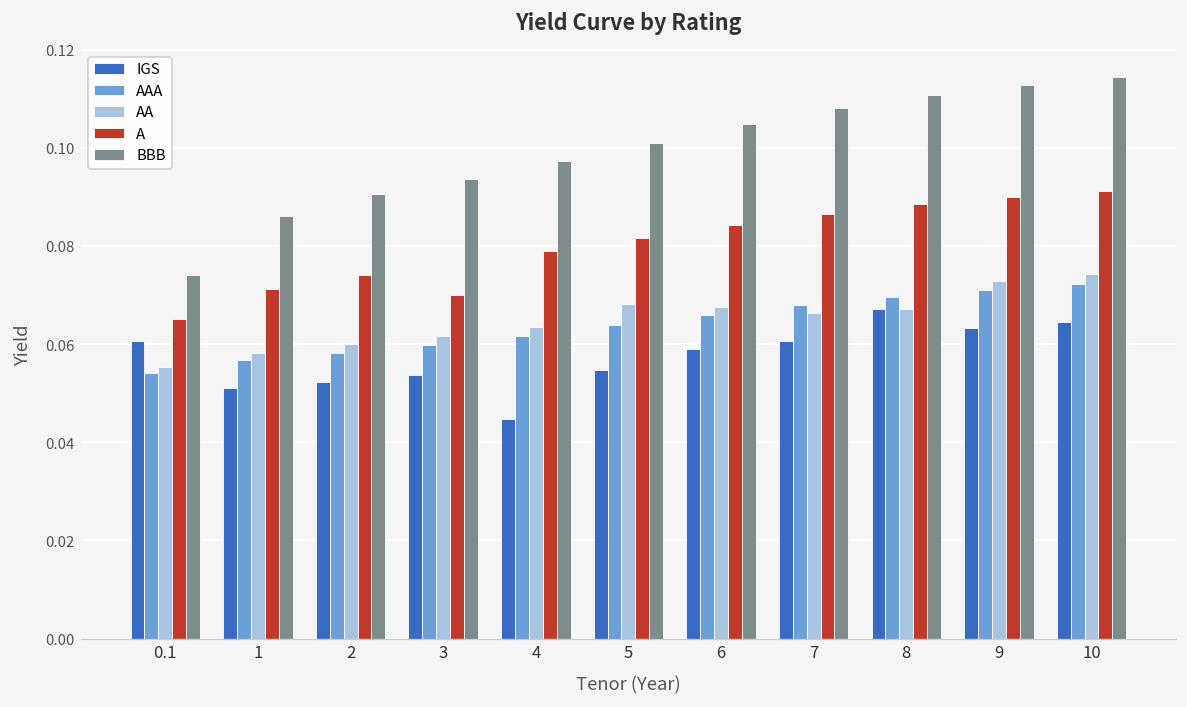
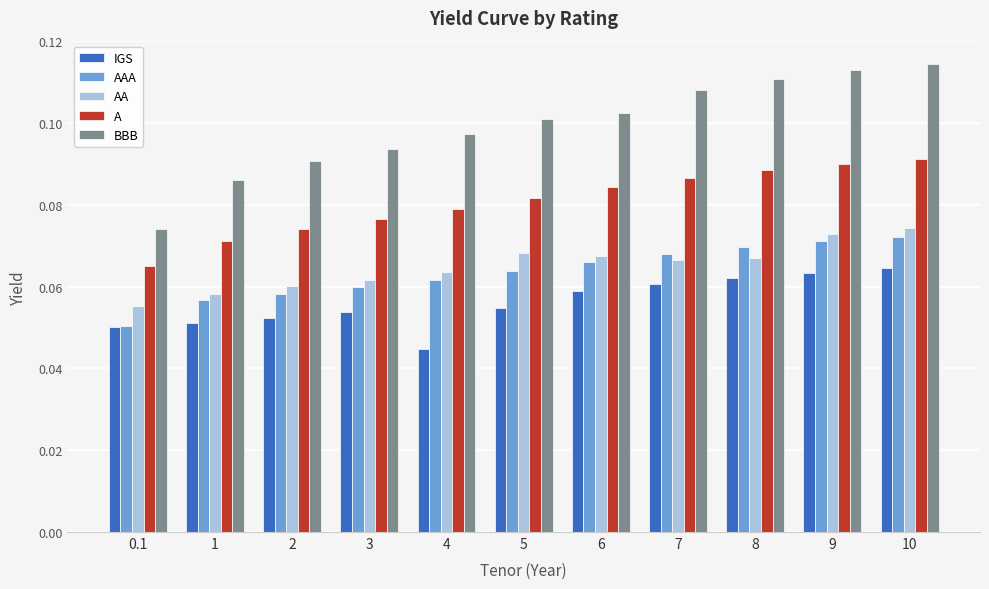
IGS, 0.1: 0.061 -> 0.050
AAA, 0.1: 0.054 -> 0.050
A, 3: 0.070 -> 0.076
BBB, 6: 0.105 -> 0.102
IGS, 8: 0.067 -> 0.062
